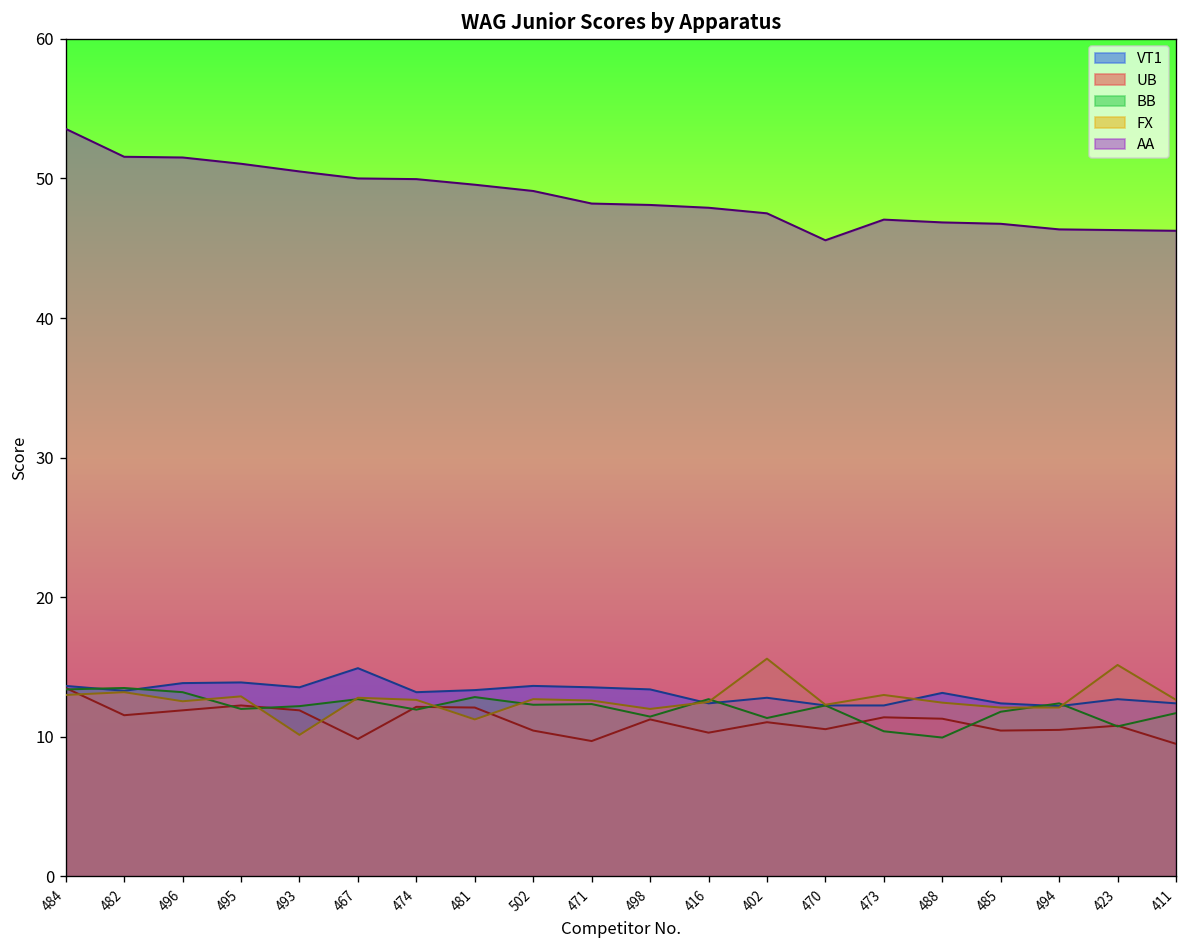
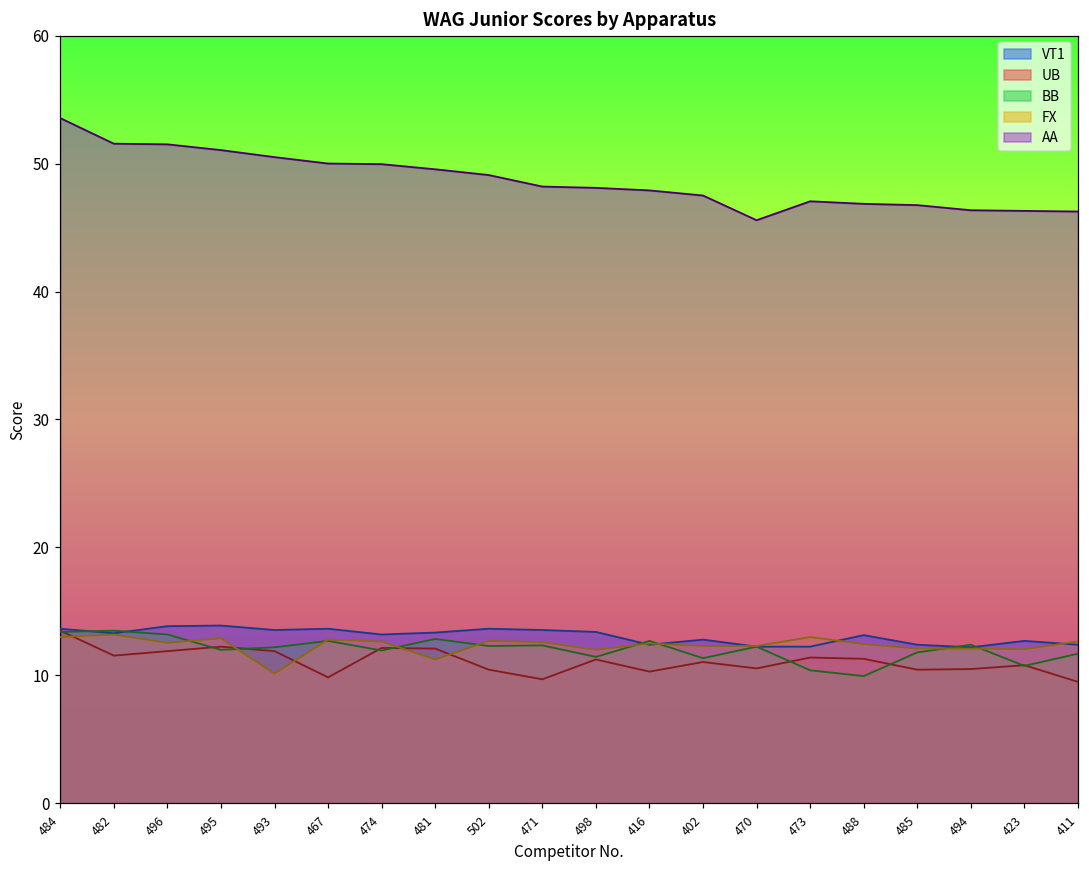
VT1, 467: 14.9 -> 13.7
FX, 402: 15.6 -> 12.3
FX, 423: 15.2 -> 12.1
